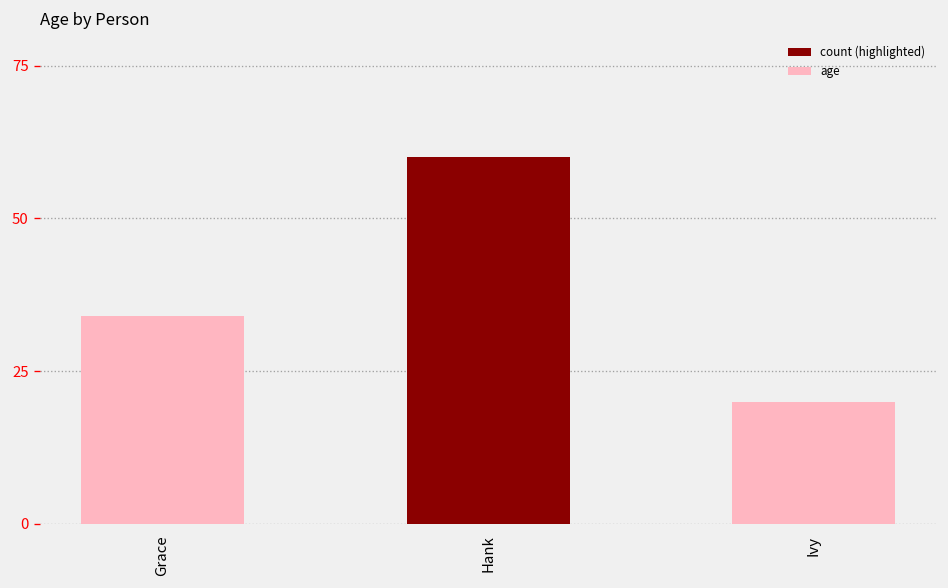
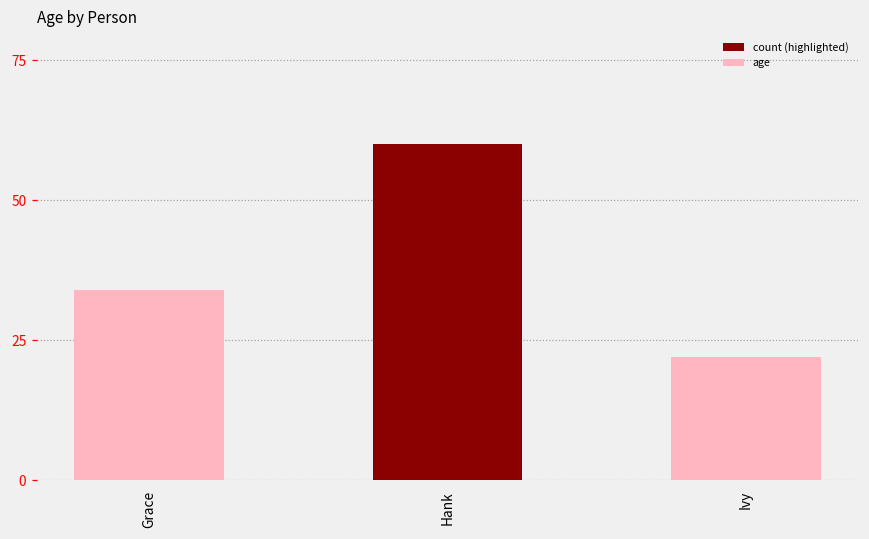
Ivy: 20 -> 22
